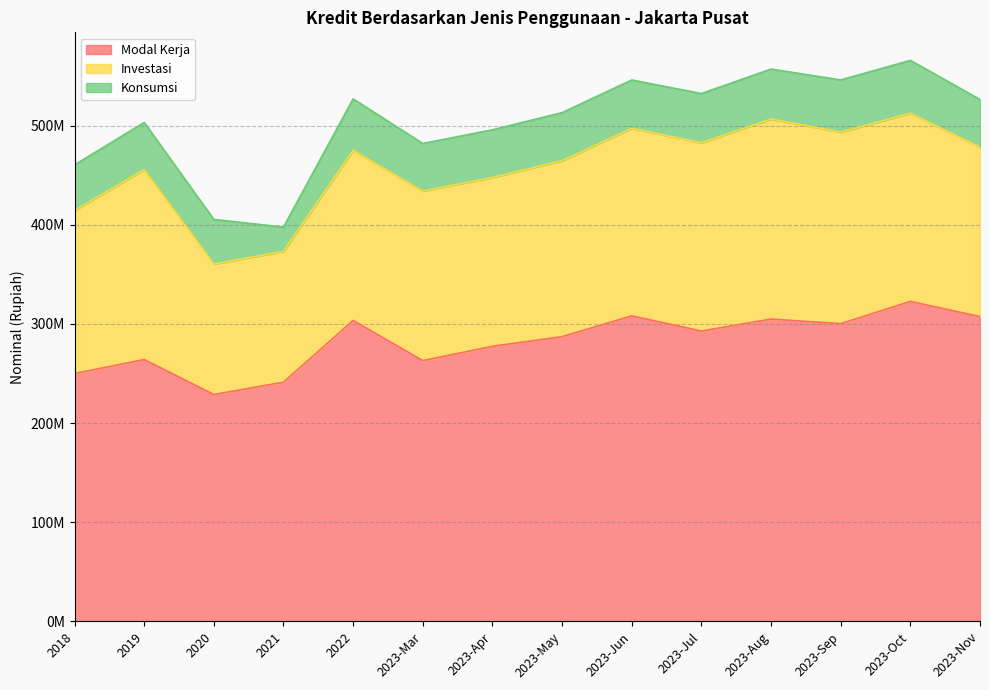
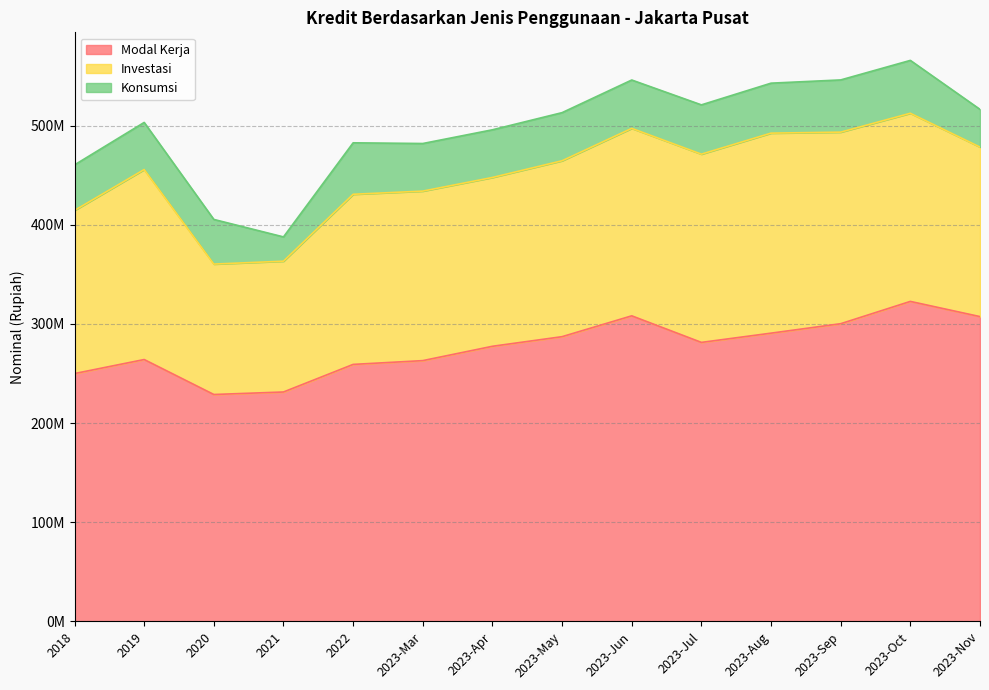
Modal Kerja, 2021: 240000000 -> 230000000
Modal Kerja, 2022: 300000000 -> 260000000
Modal Kerja, 2023-Jul: 290000000 -> 280000000
Modal Kerja, 2023-Aug: 300000000 -> 290000000
Konsumsi, 2023-Nov: 50000000 -> 40000000
